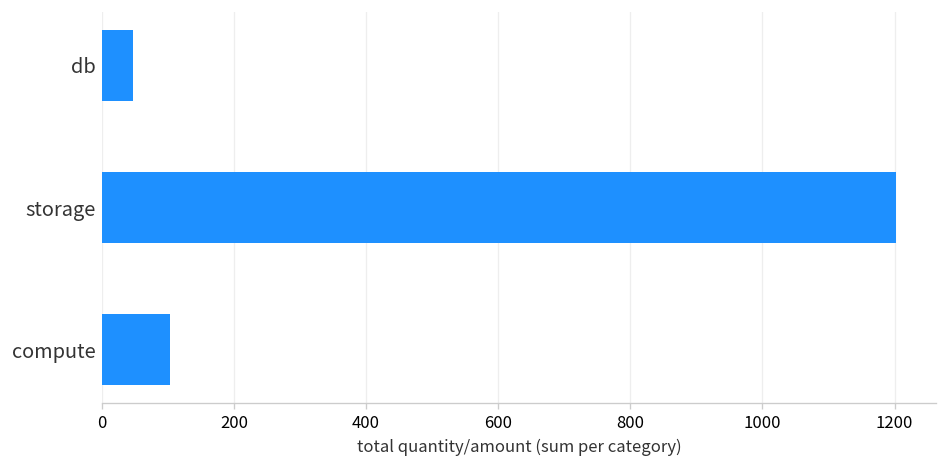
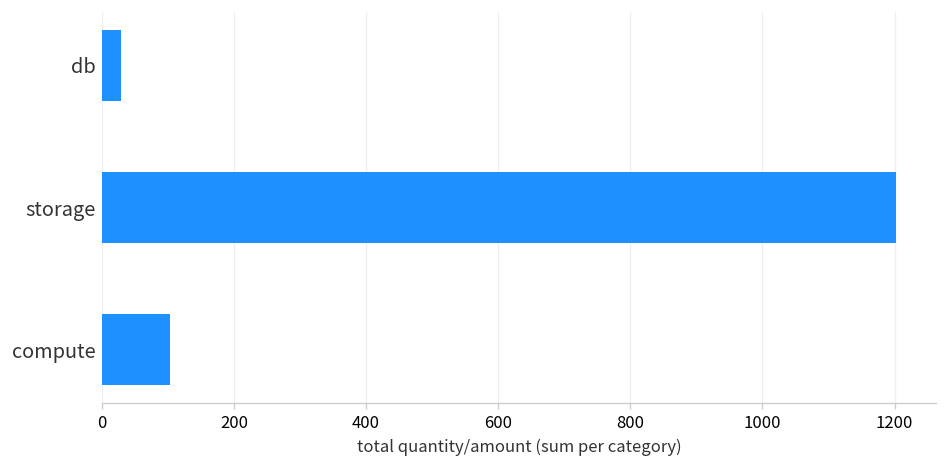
db: 50 -> 30
